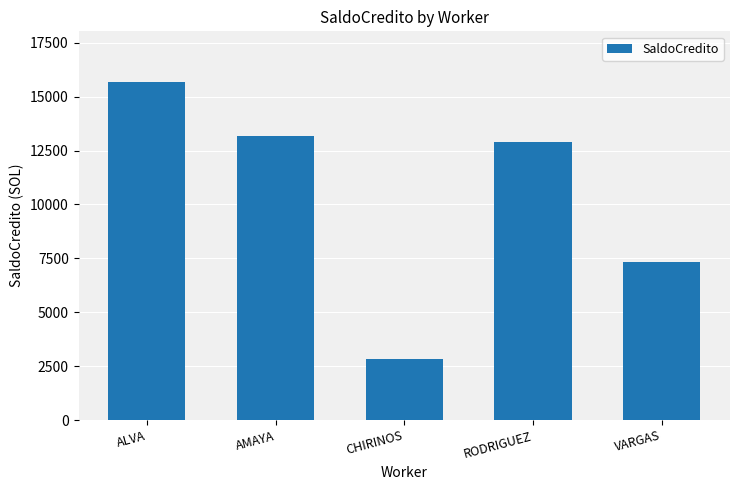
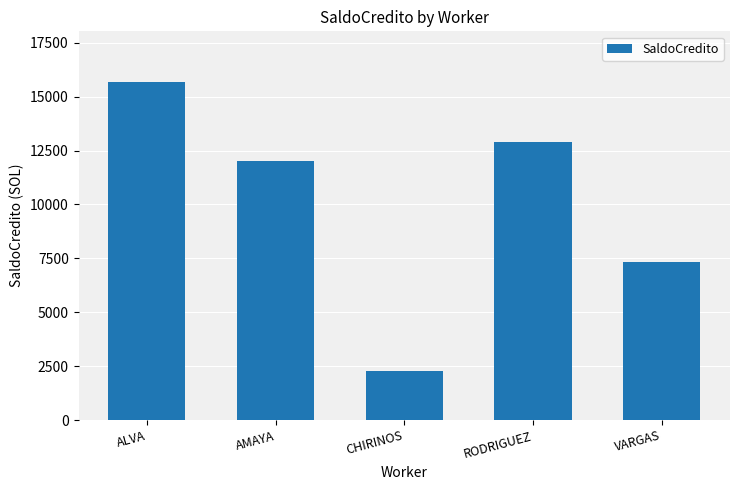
AMAYA: 13200 -> 12000
CHIRINOS: 2800 -> 2300
